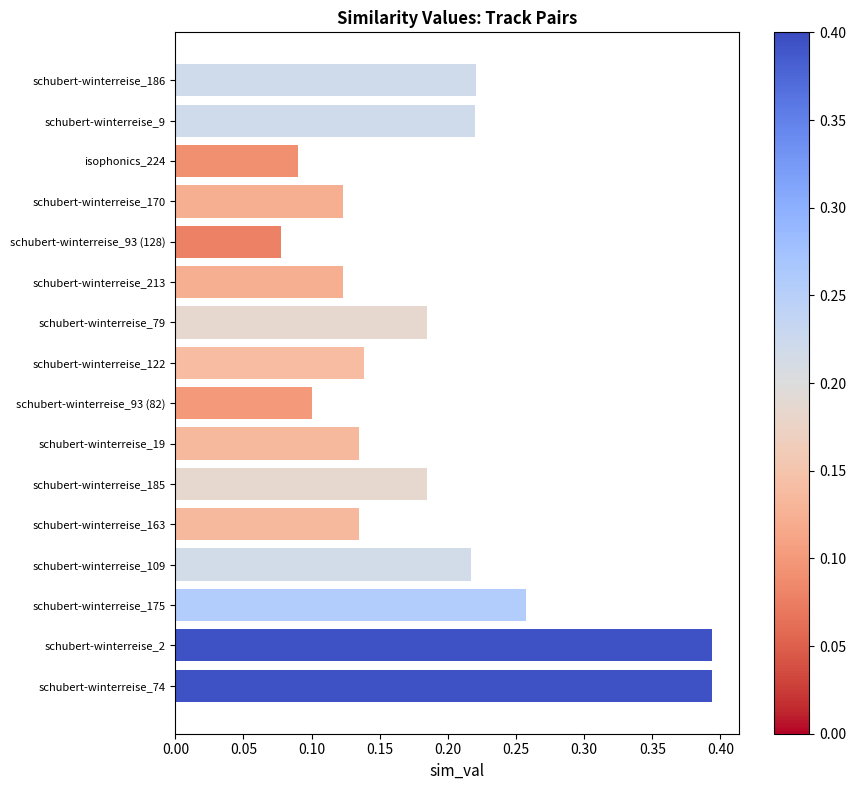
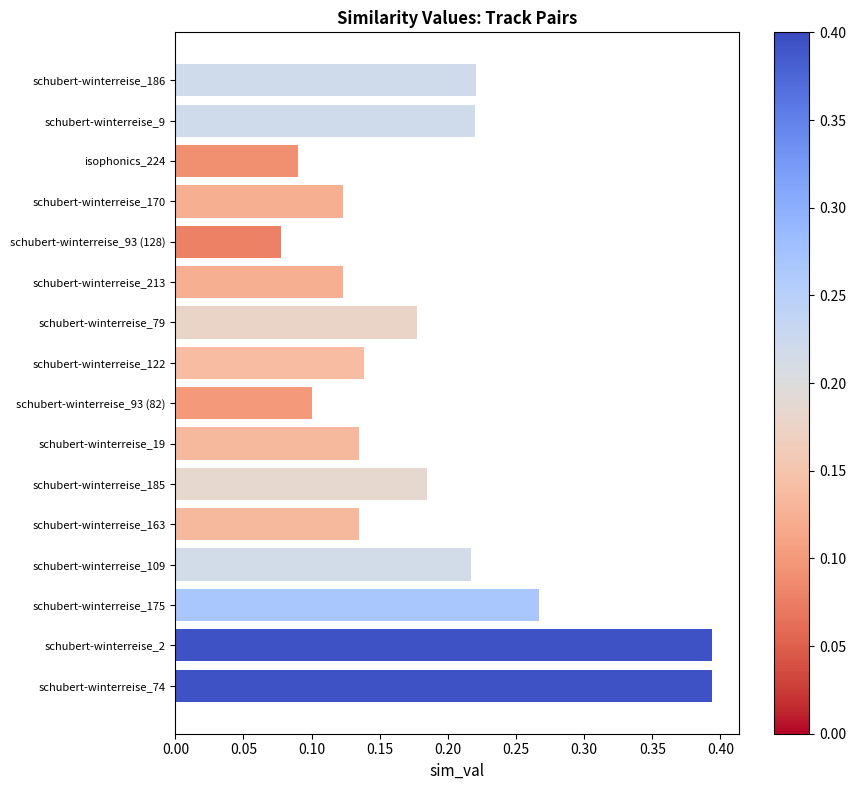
schubert-winterreise_79: 0.185 -> 0.177
schubert-winterreise_175: 0.257 -> 0.267
